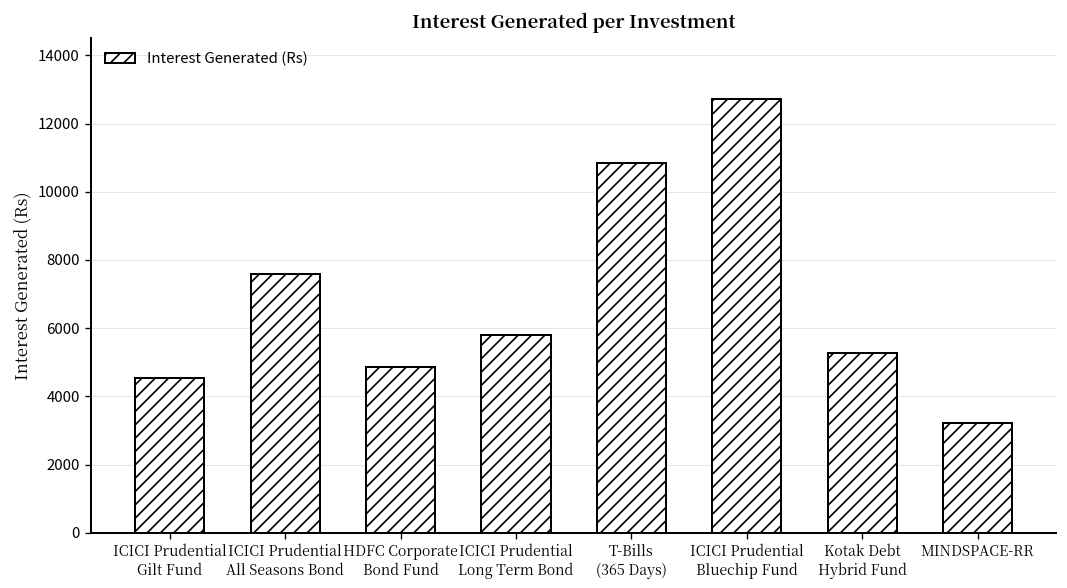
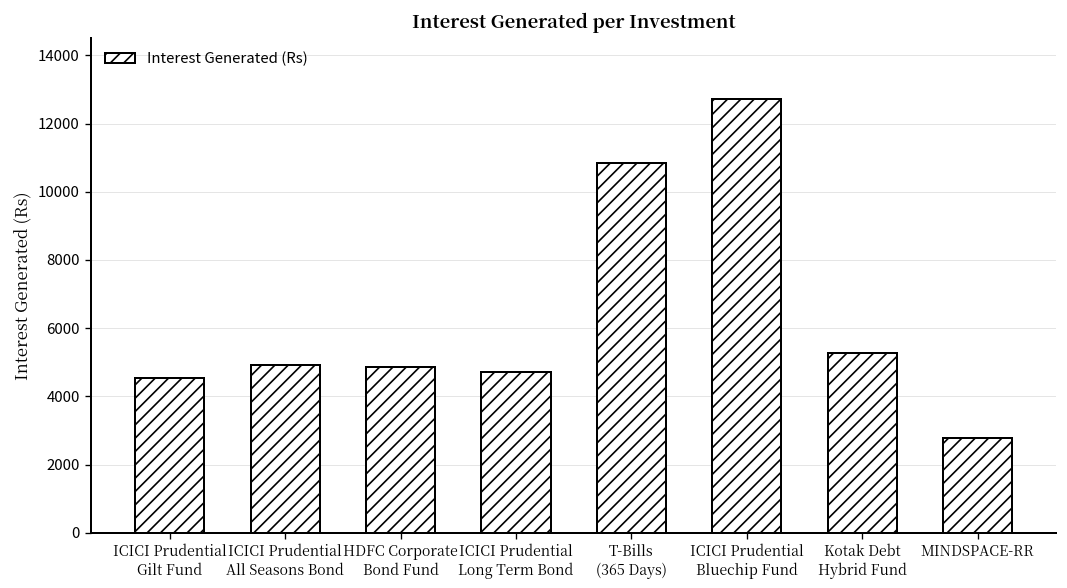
ICICI Prudential All Seasons Bond: 7600 -> 4900
ICICI Prudential Long Term Bond: 5800 -> 4700
MINDSPACE-RR: 3200 -> 2800
